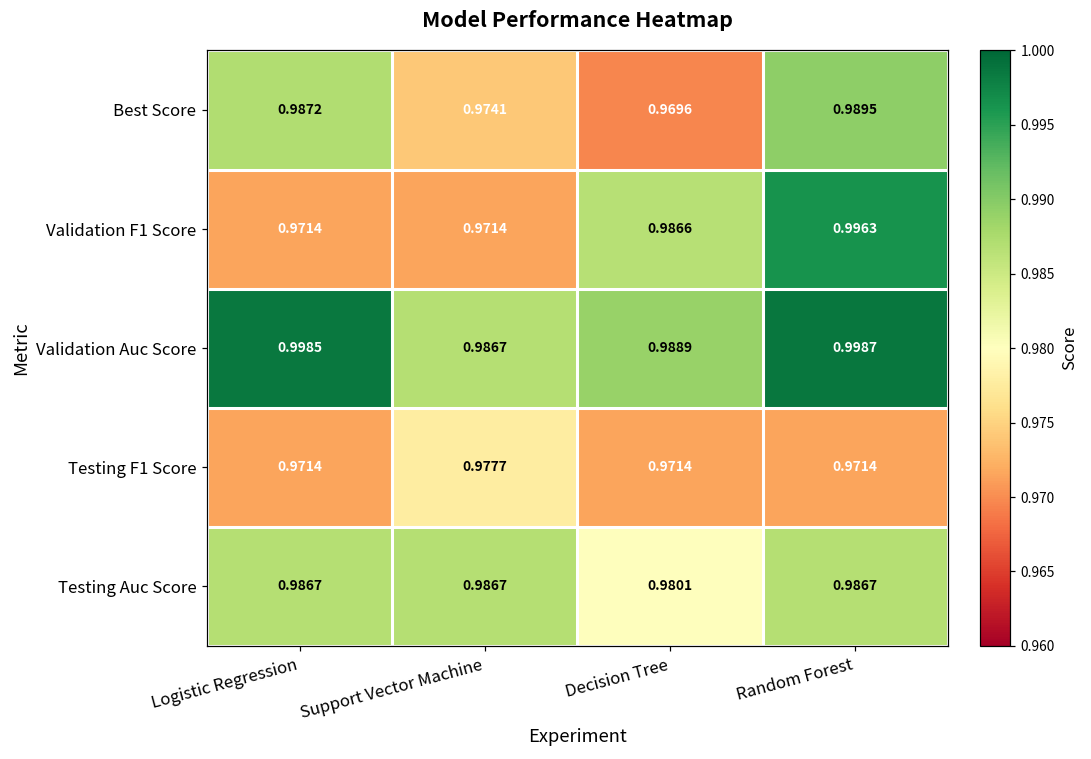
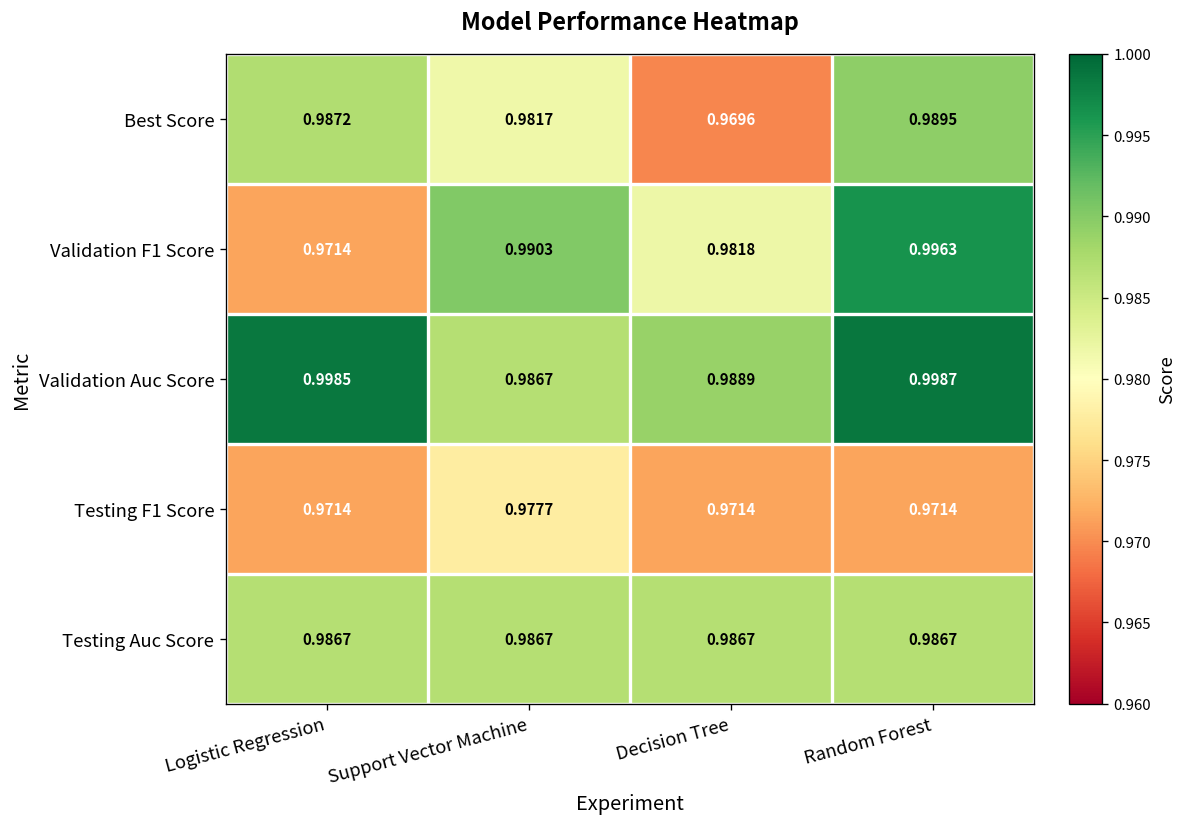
Best Score, Support Vector Machine: 0.9741 -> 0.9817
Validation F1 Score, Support Vector Machine: 0.9714 -> 0.9903
Validation F1 Score, Decision Tree: 0.9866 -> 0.9818
Testing Auc Score, Decision Tree: 0.9801 -> 0.9867
